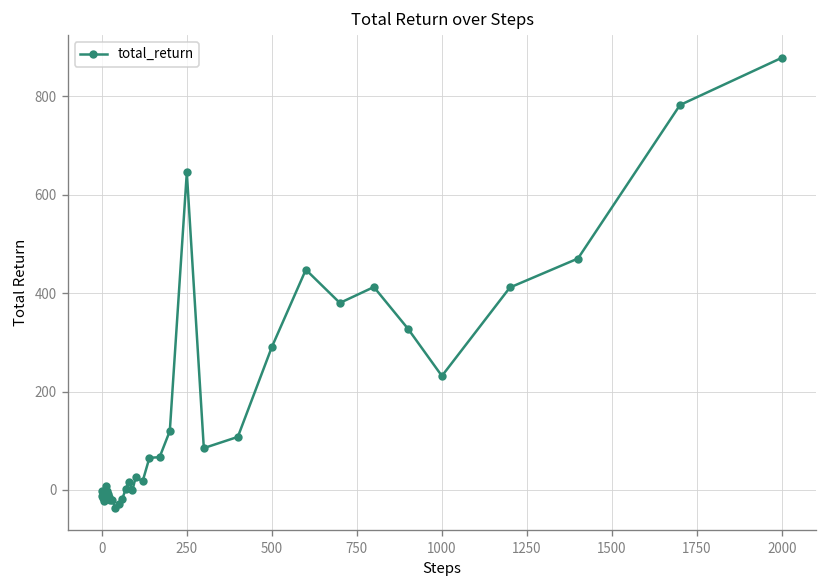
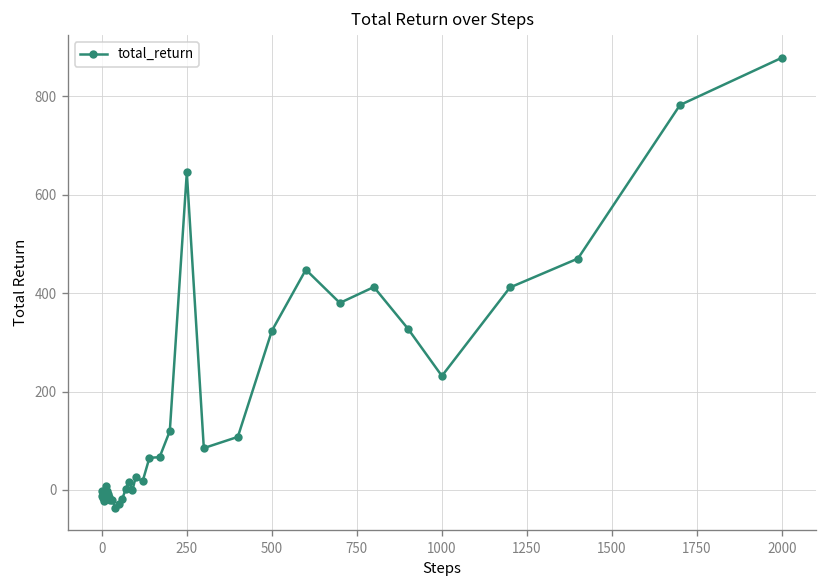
500: 290 -> 320
